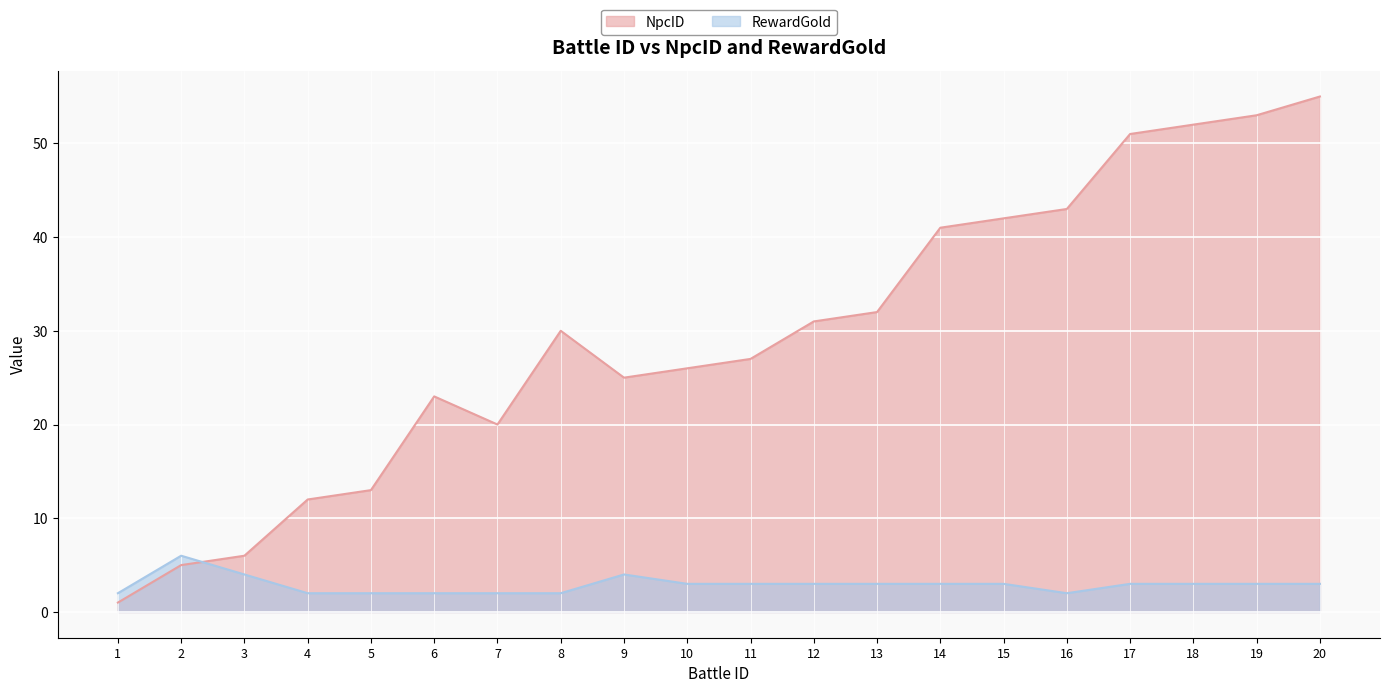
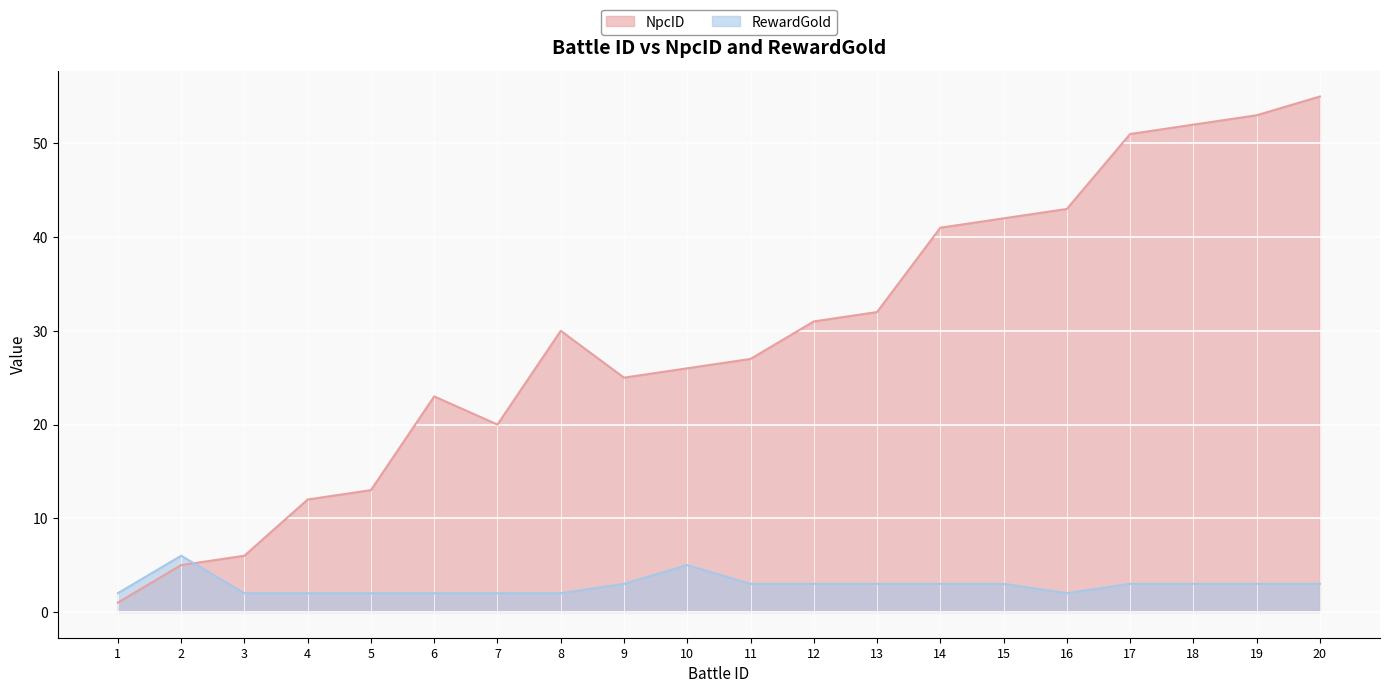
RewardGold, 3: 4 -> 2
RewardGold, 9: 4 -> 3
RewardGold, 10: 3 -> 5
